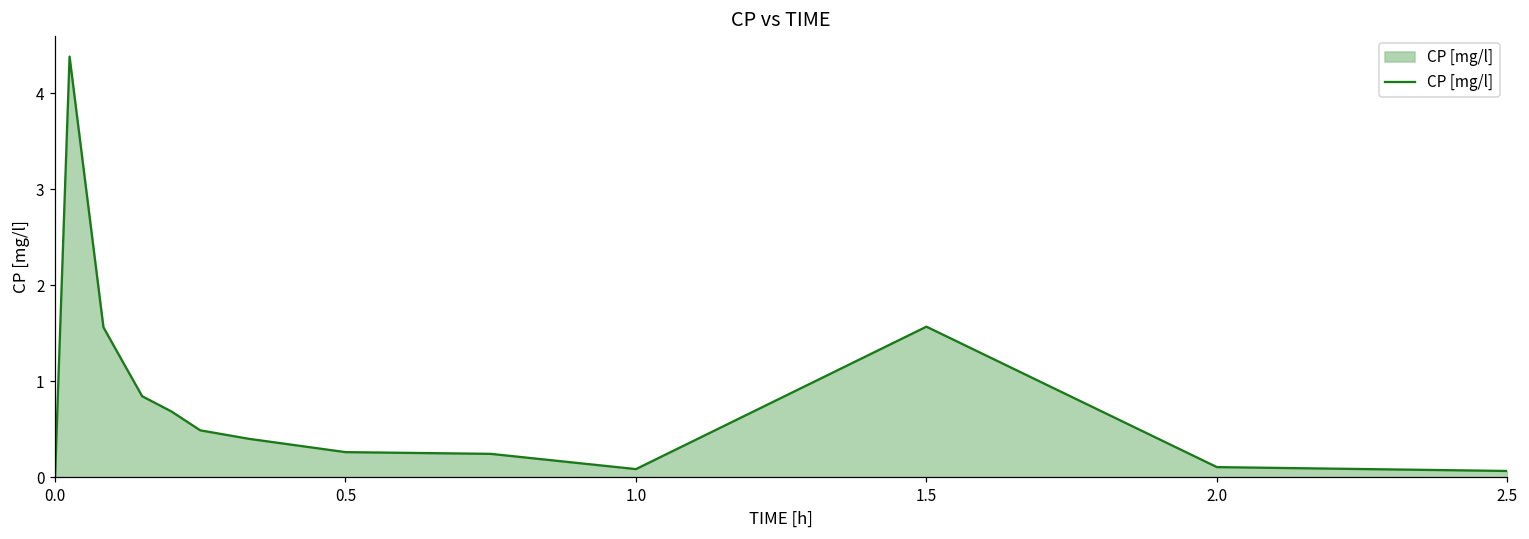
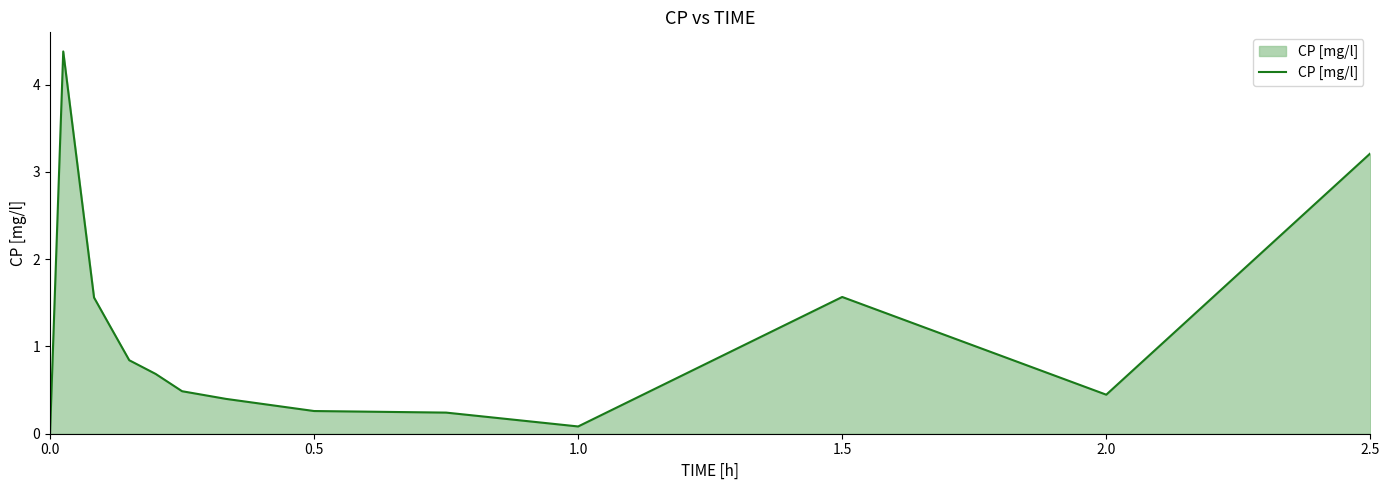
2.0: 0.1 -> 0.4
2.5: 0.1 -> 3.2
